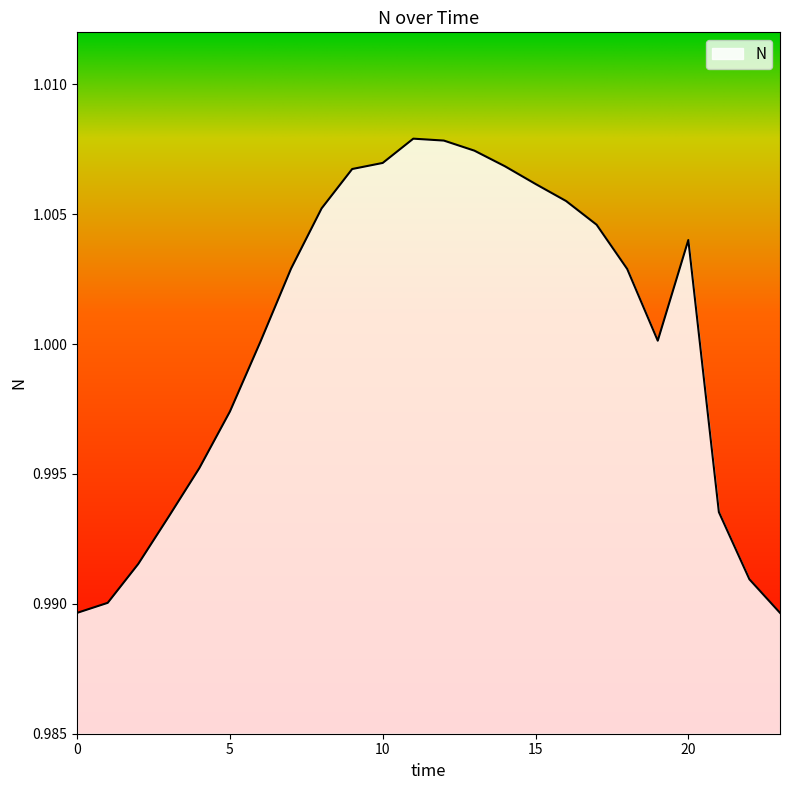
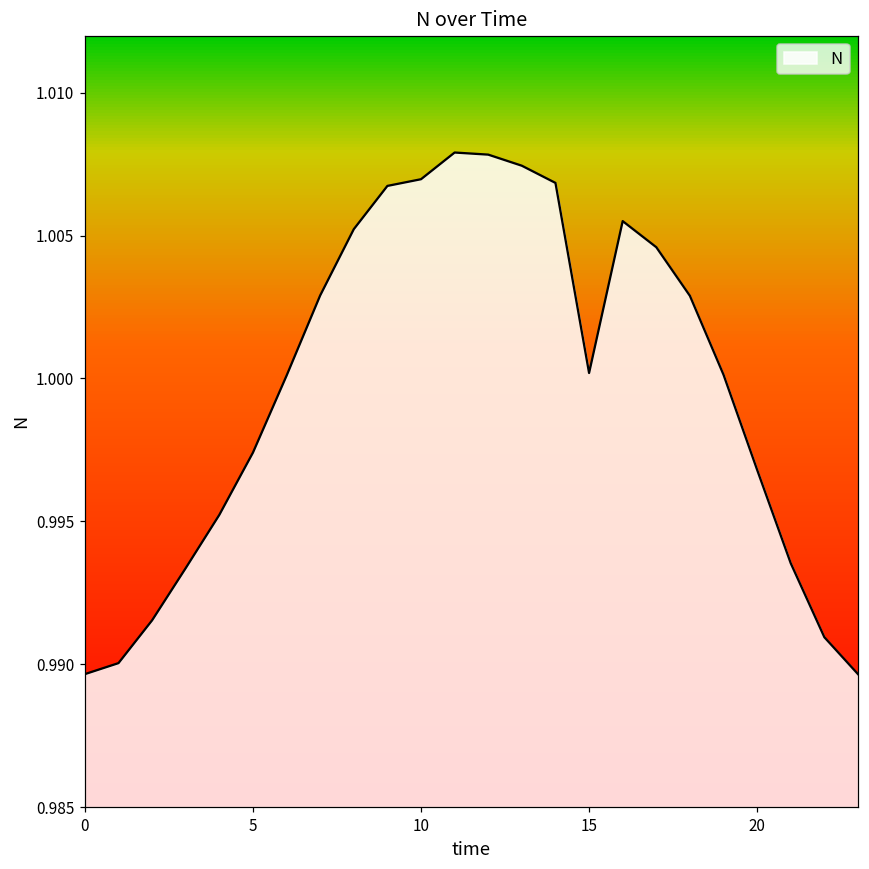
15: 1.0062 -> 1.0002
20: 1.0040 -> 0.9968
